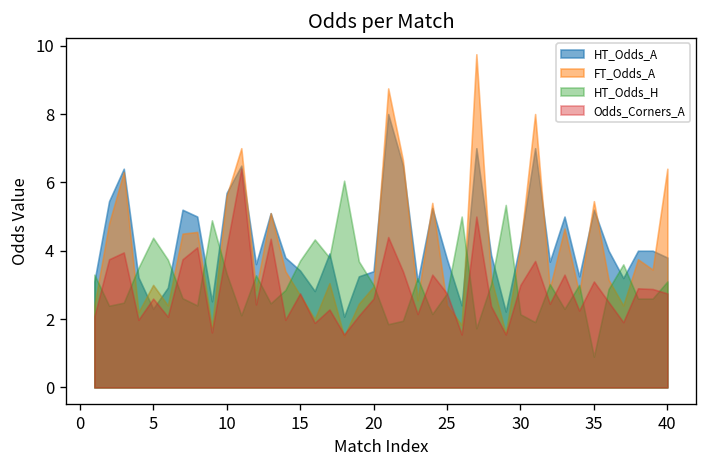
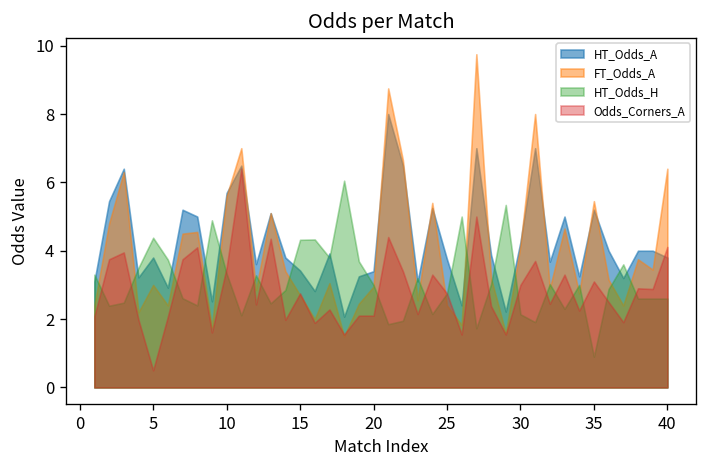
HT_Odds_A, 5: 2.3 -> 3.8
Odds_Corners_A, 5: 2.6 -> 0.5
Odds_Corners_A, 10: 4.1 -> 3.5
HT_Odds_H, 15: 3.7 -> 4.3
Odds_Corners_A, 20: 2.6 -> 2.1
HT_Odds_H, 40: 3.1 -> 2.6
Odds_Corners_A, 40: 2.8 -> 4.1
